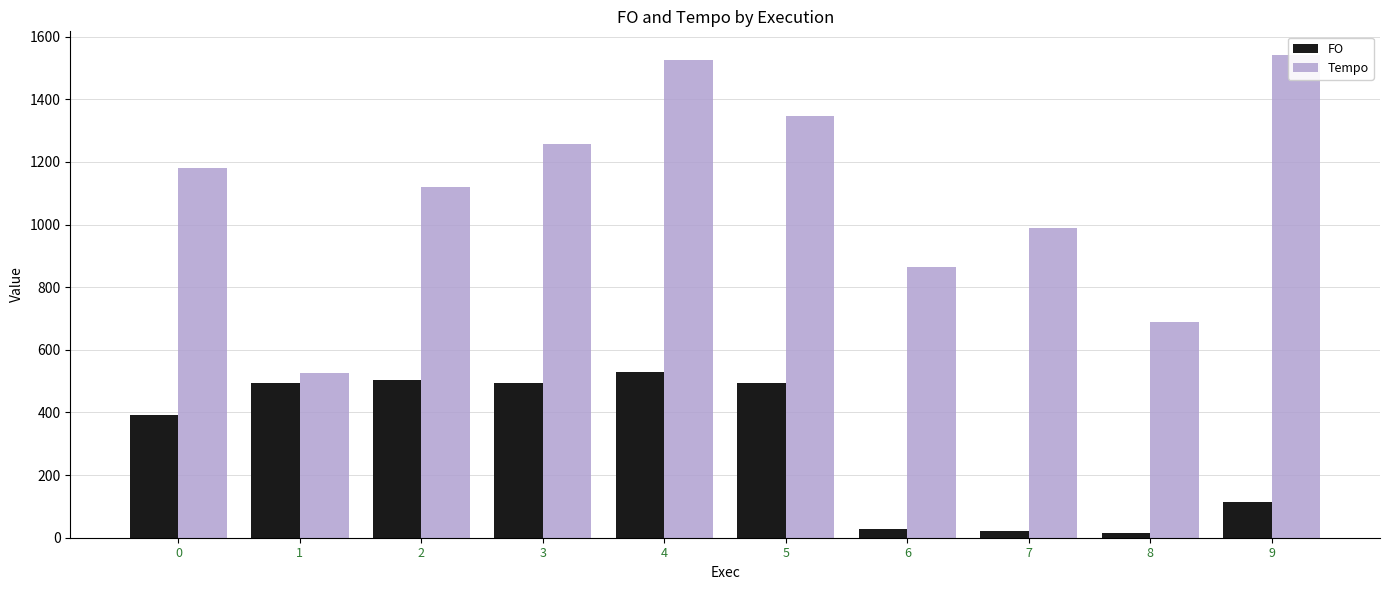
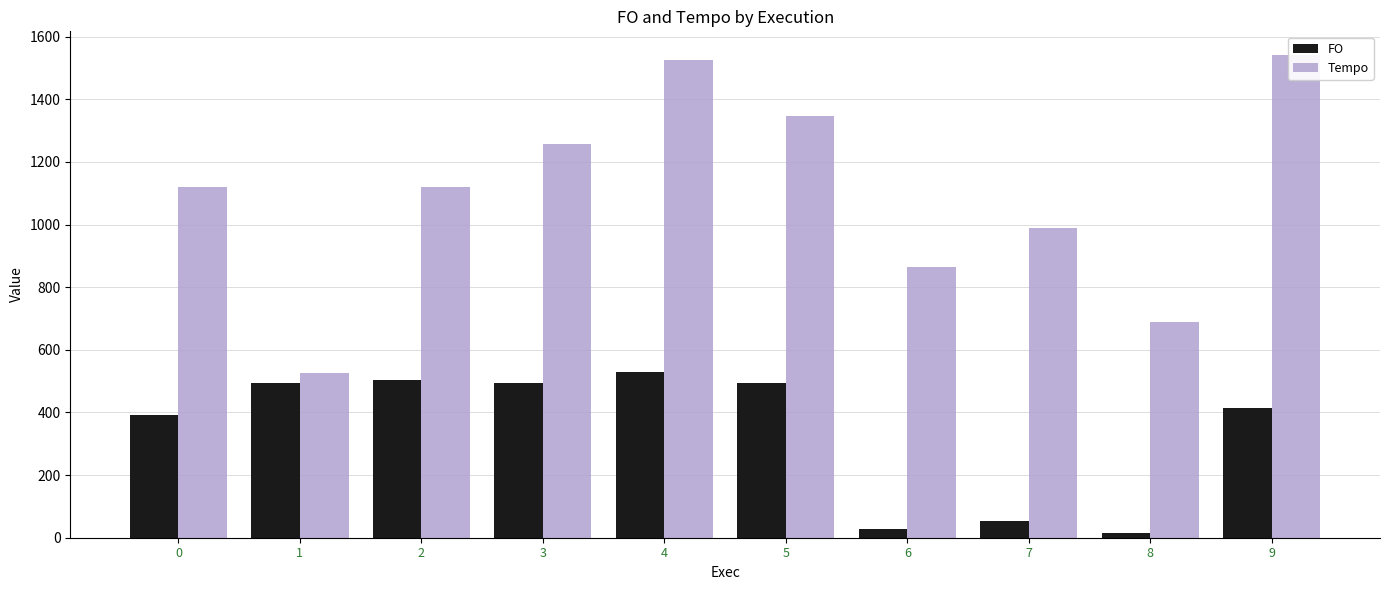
Tempo, 0: 1180 -> 1120
FO, 7: 20 -> 50
FO, 9: 110 -> 410
